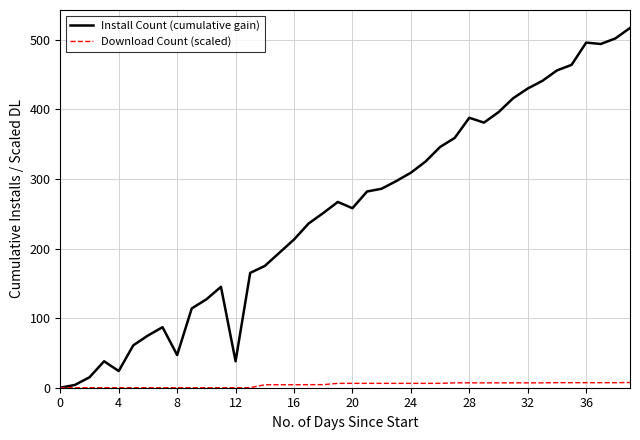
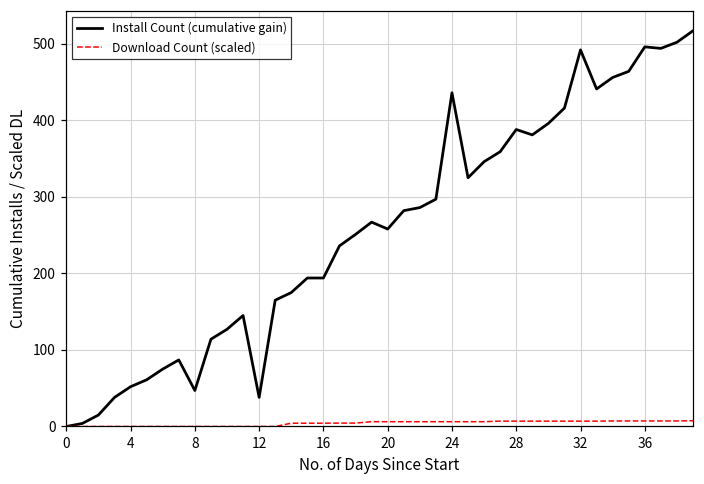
Install Count (cumulative gain), 4: 20 -> 50
Install Count (cumulative gain), 16: 210 -> 190
Install Count (cumulative gain), 24: 310 -> 440
Install Count (cumulative gain), 32: 430 -> 490
